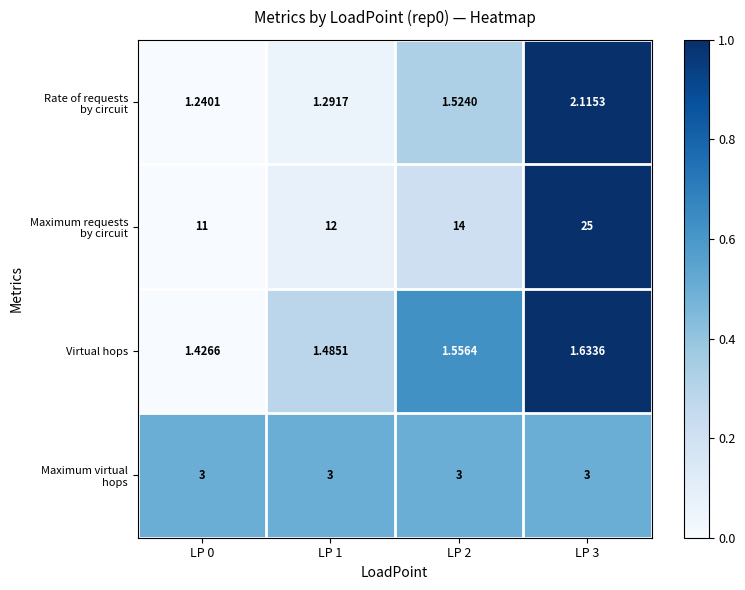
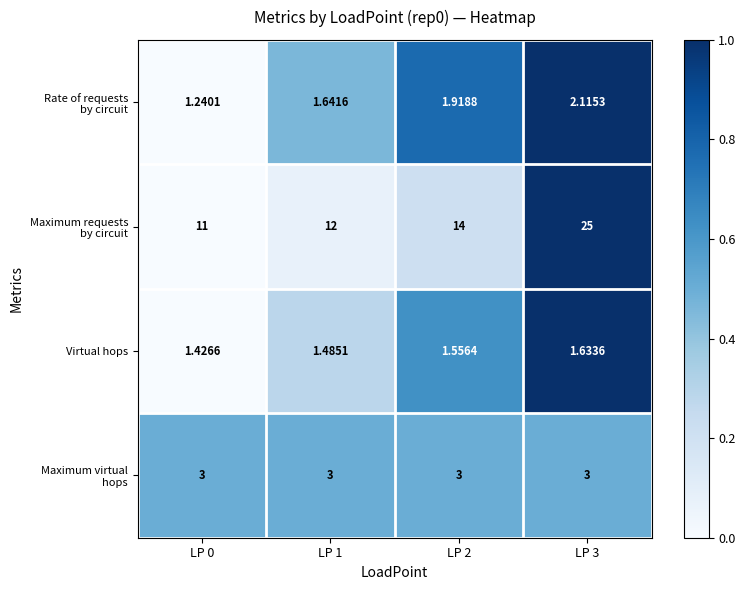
Rate of requests by circuit, LP 1: 1.2917 -> 1.6416
Rate of requests by circuit, LP 2: 1.5240 -> 1.9188
